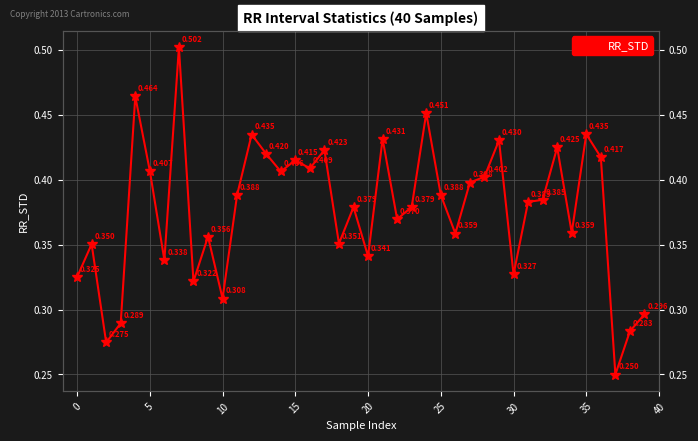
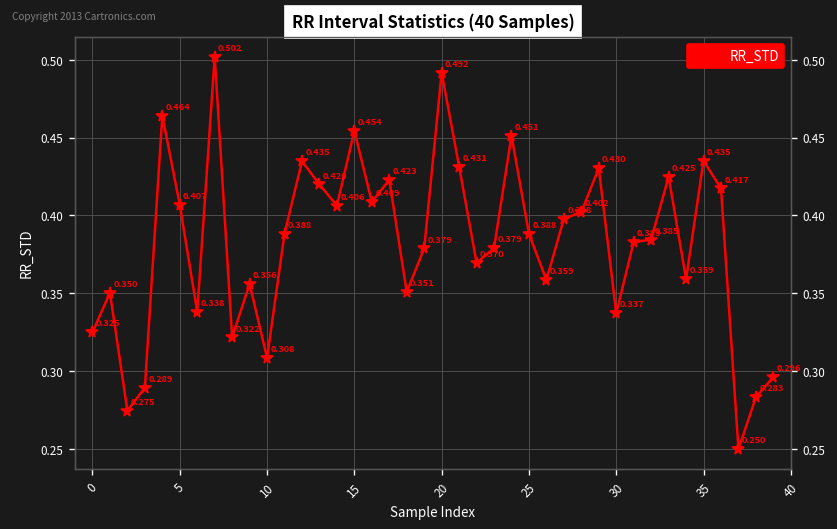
15: 0.415 -> 0.454
20: 0.341 -> 0.492
30: 0.327 -> 0.337
